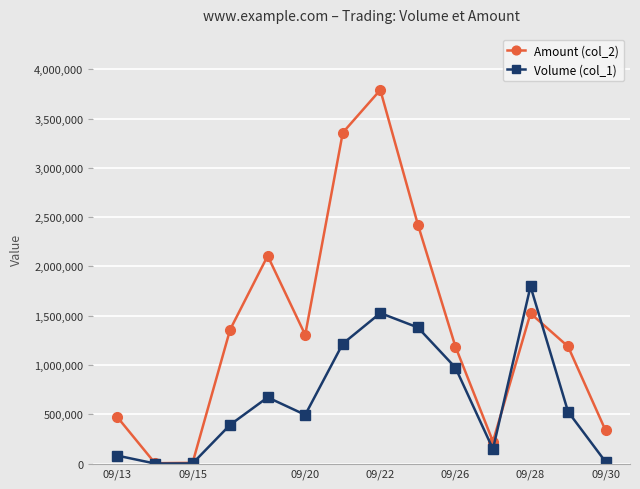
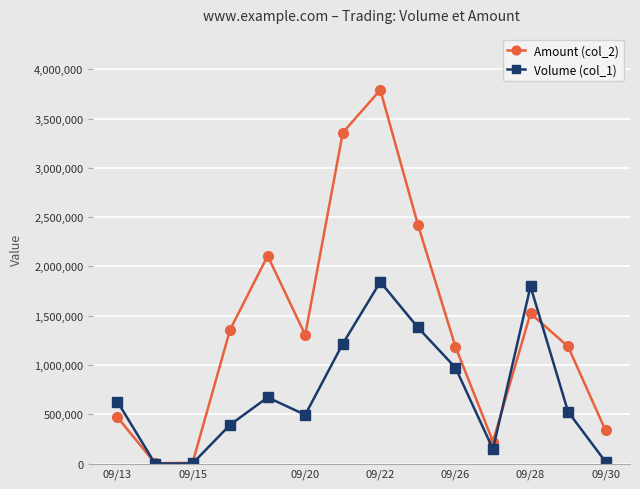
Volume (col_1), 09/13: 100,000 -> 600,000
Volume (col_1), 09/22: 1,500,000 -> 1,800,000
